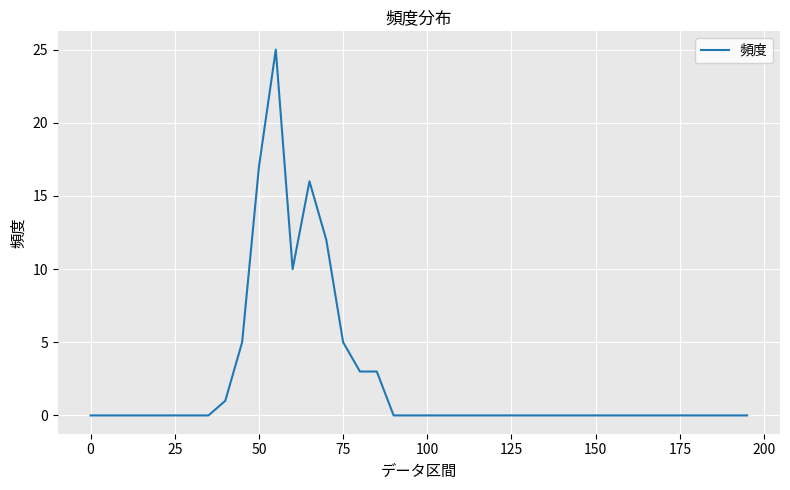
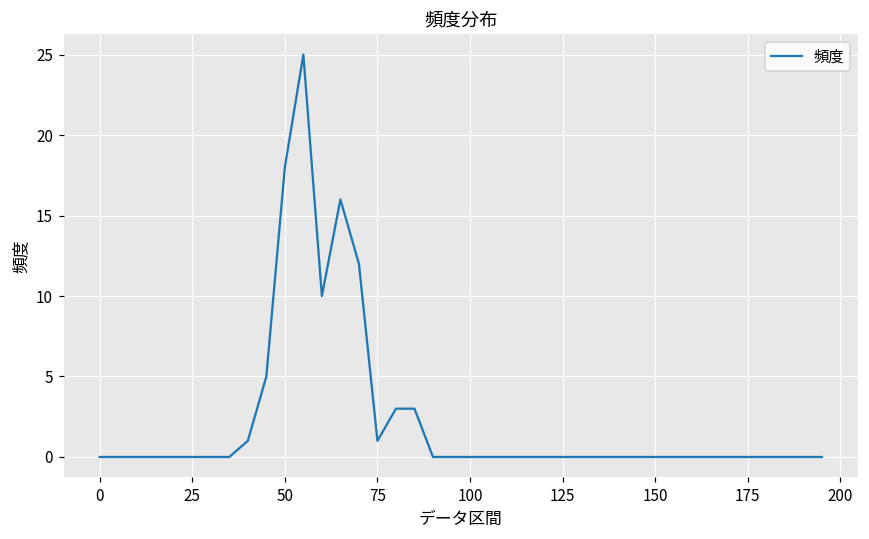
50: 17 -> 18
75: 5 -> 1
